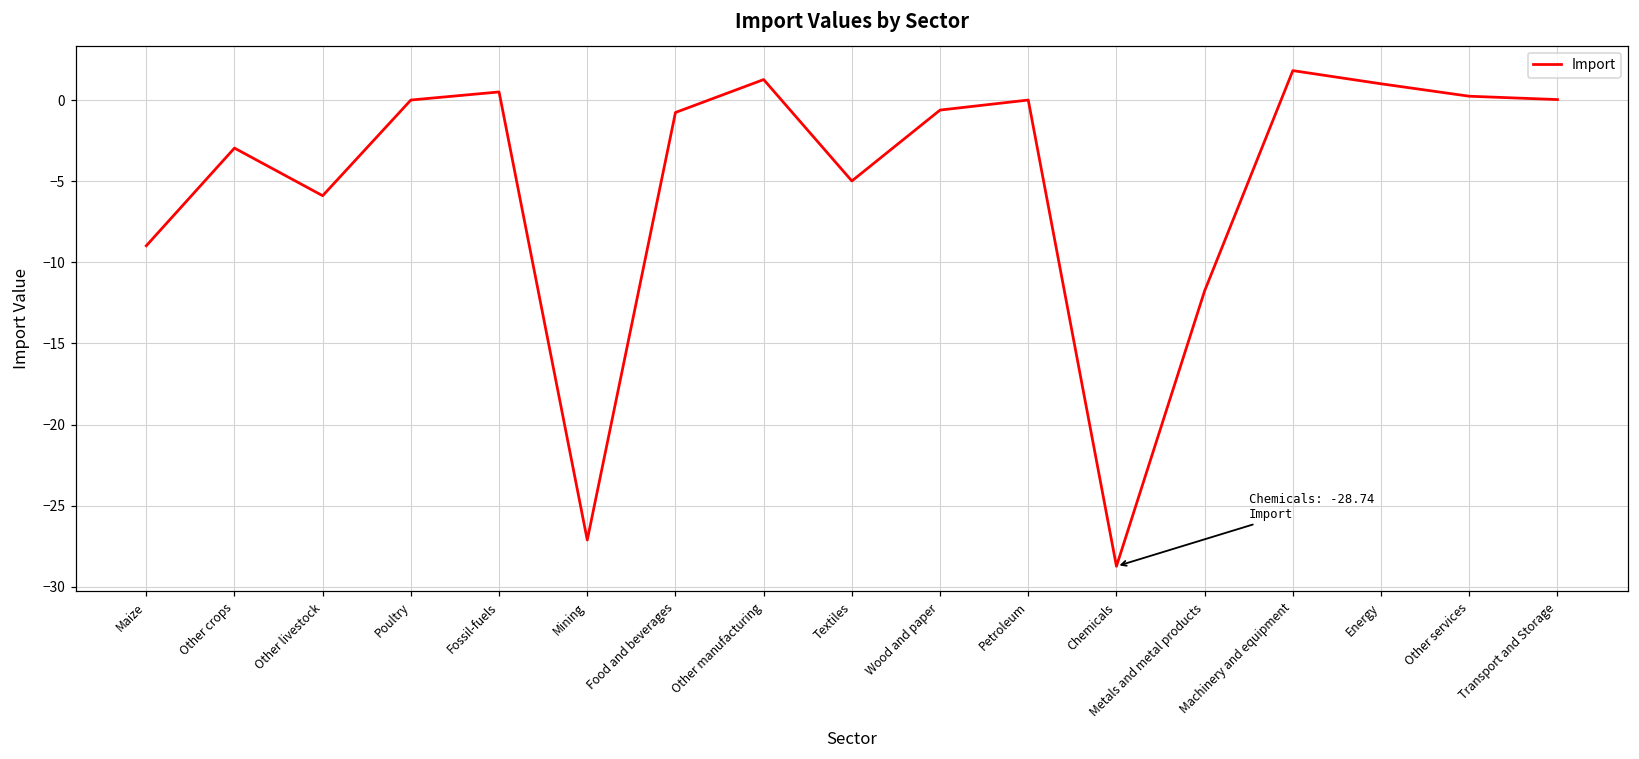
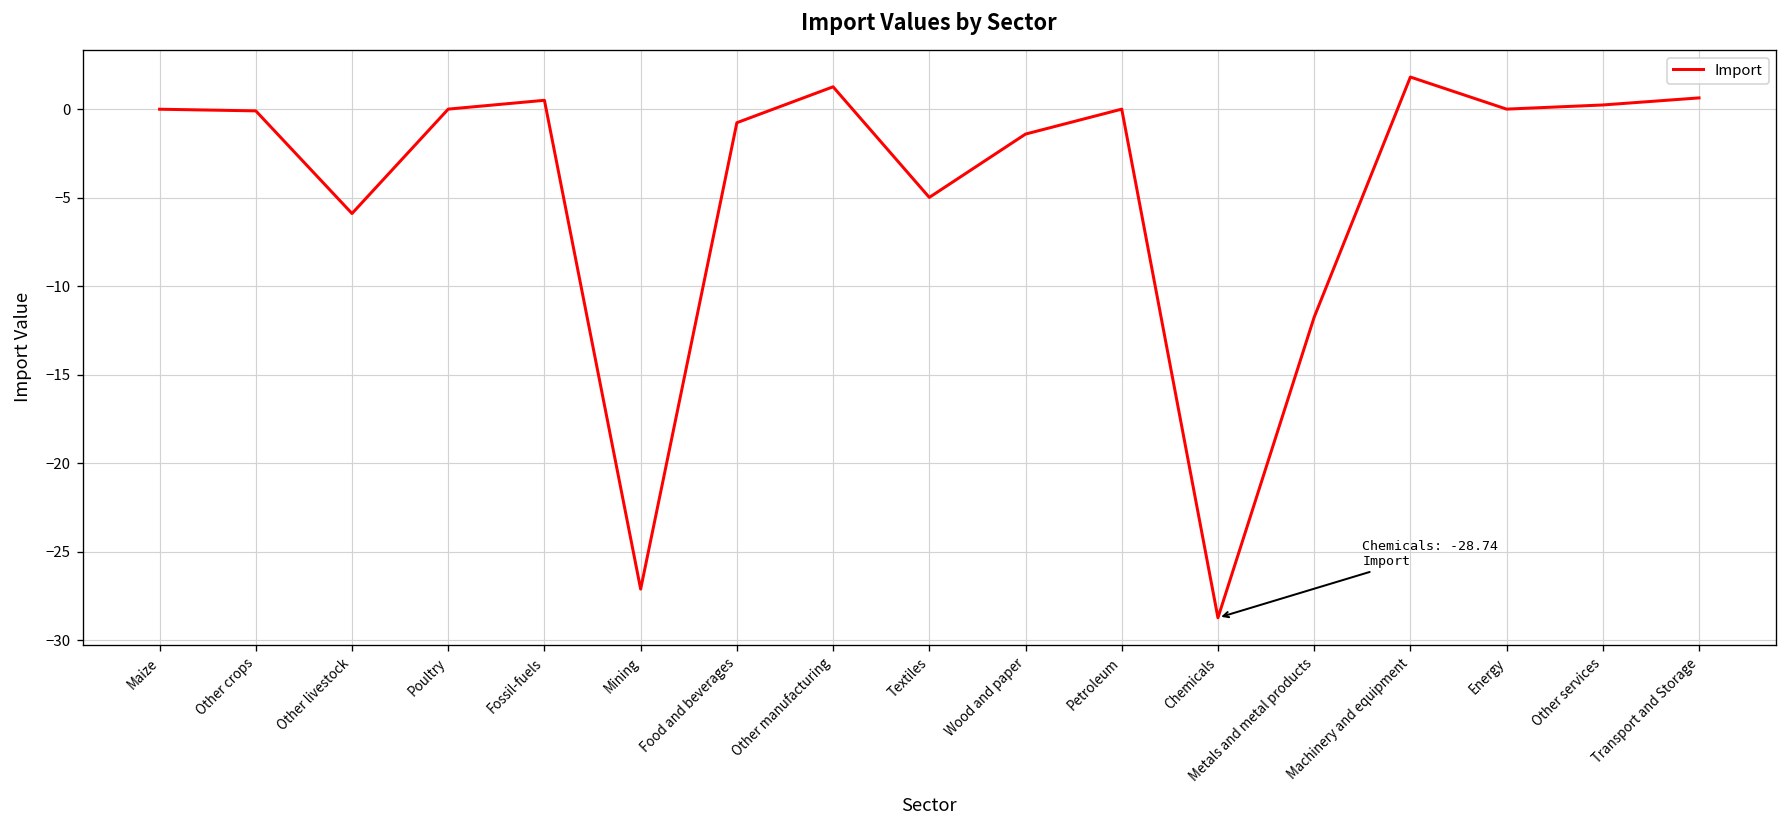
Maize: -9.0 -> 0.0
Other crops: -3.0 -> -0.1
Wood and paper: -0.6 -> -1.4
Energy: 1 -> 0
Transport and Storage: 0.0 -> 0.6
